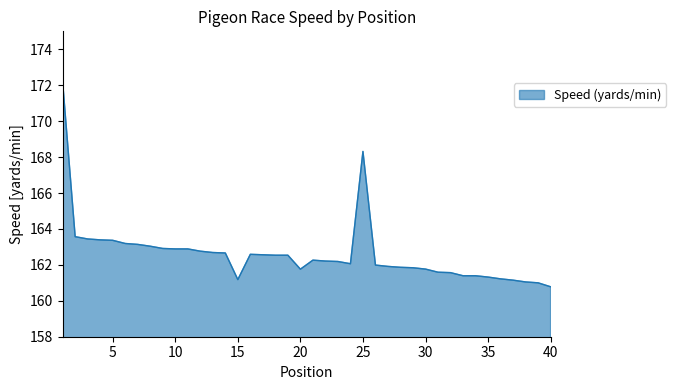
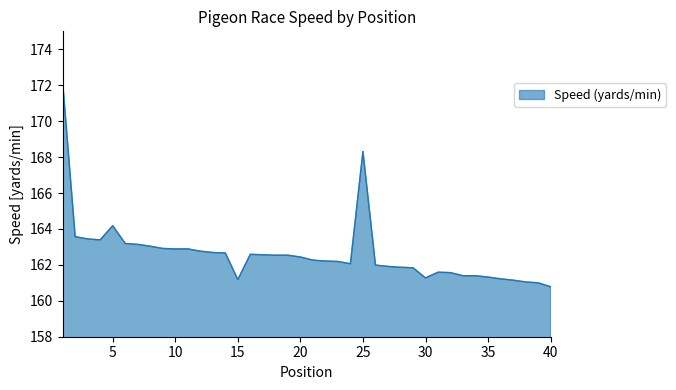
5: 163.4 -> 164.2
20: 161.8 -> 162.4
30: 161.8 -> 161.3
